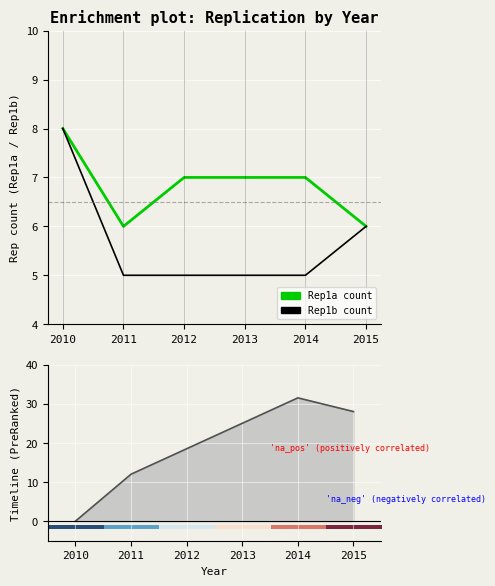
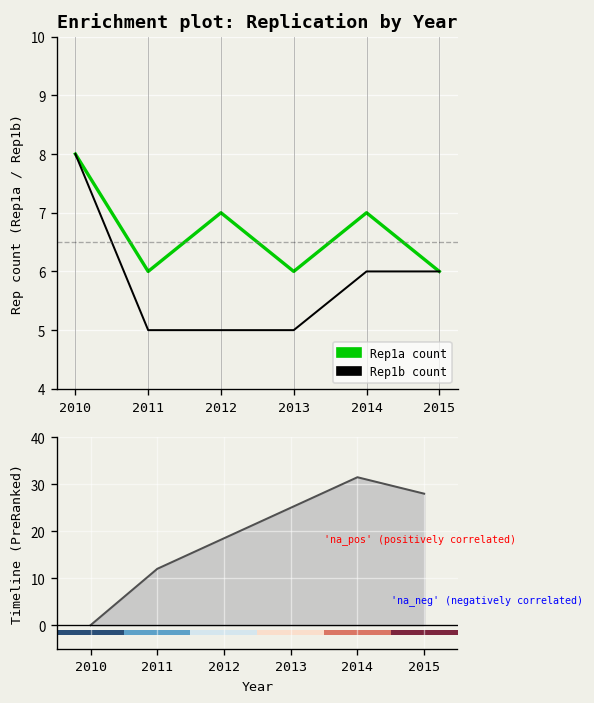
Enrichment plot: Replication by Year, Rep1a count, 2013: 7 -> 6
Enrichment plot: Replication by Year, Rep1b count, 2014: 5 -> 6
